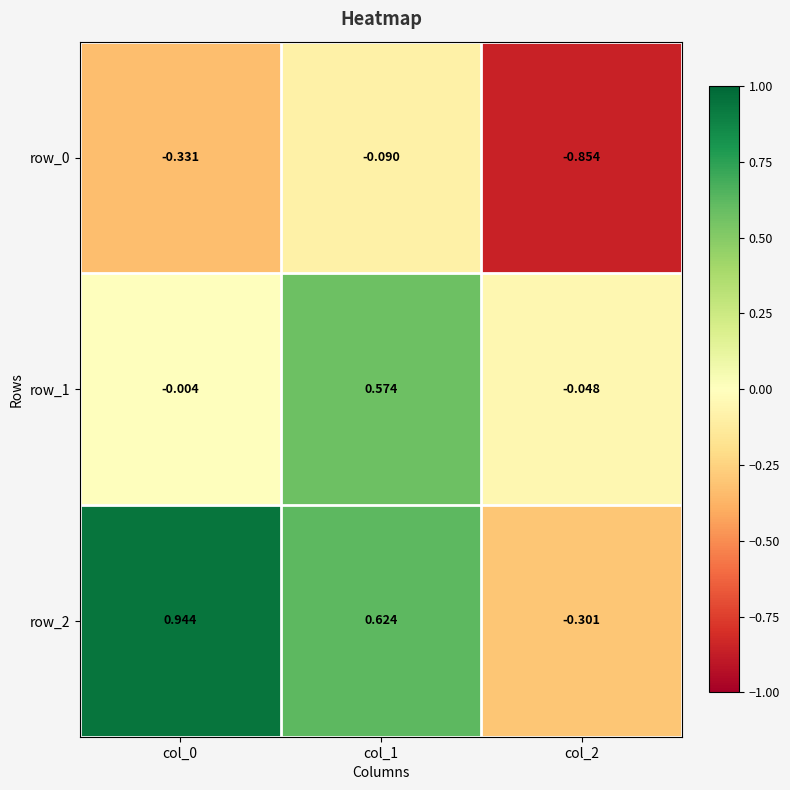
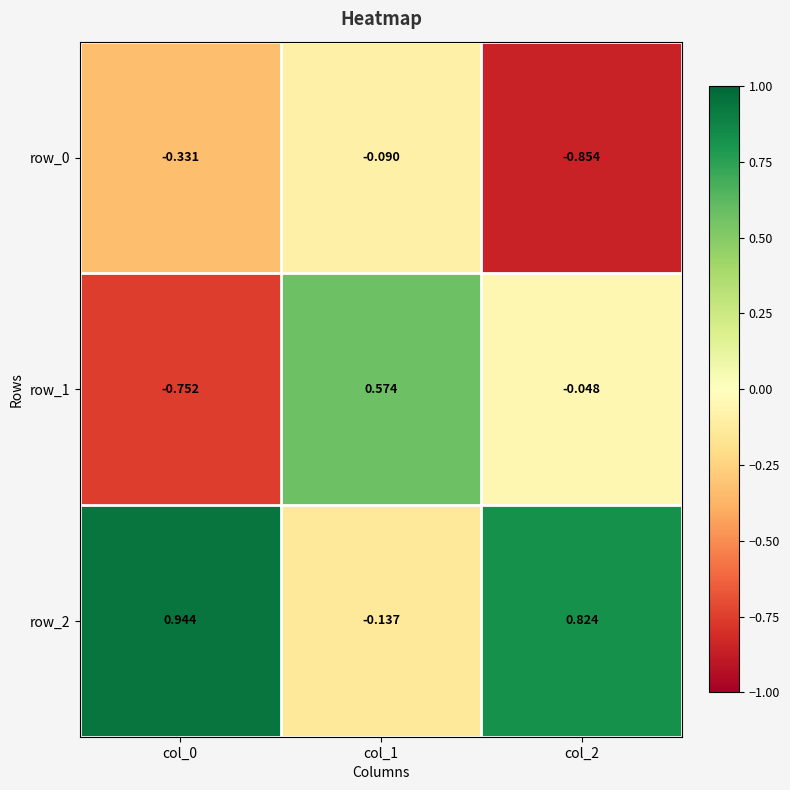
row_1, col_0: -0.004 -> -0.752
row_2, col_1: 0.624 -> -0.137
row_2, col_2: -0.301 -> 0.824
